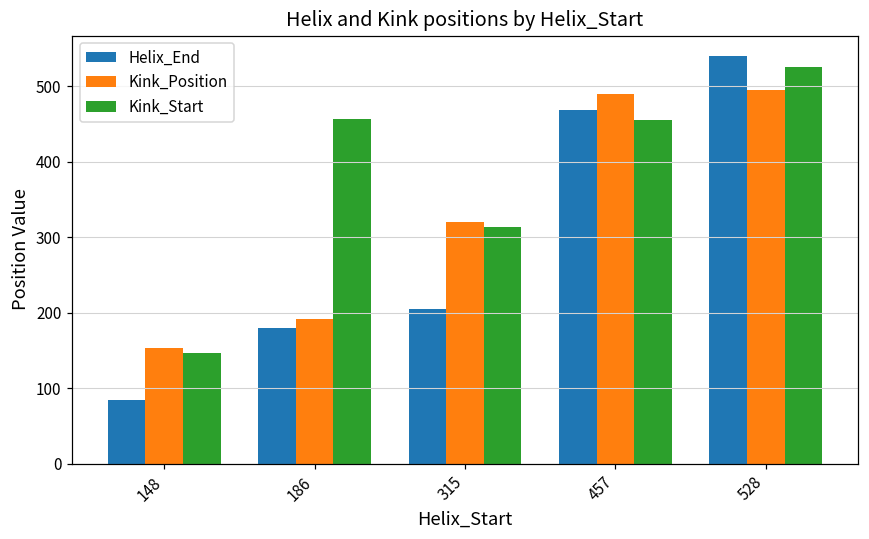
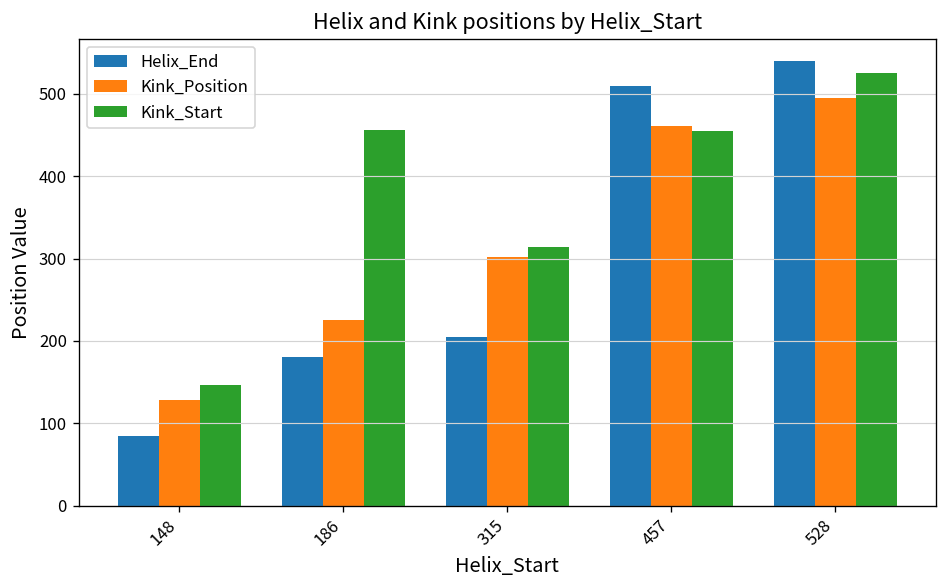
Kink_Position, 148: 150 -> 130
Kink_Position, 186: 190 -> 230
Kink_Position, 315: 320 -> 300
Helix_End, 457: 470 -> 510
Kink_Position, 457: 490 -> 460
